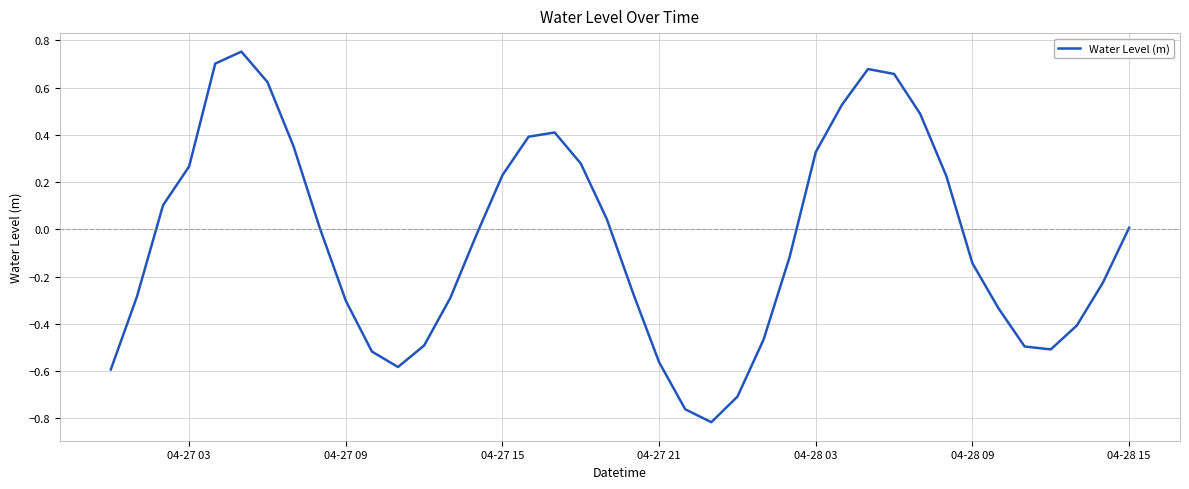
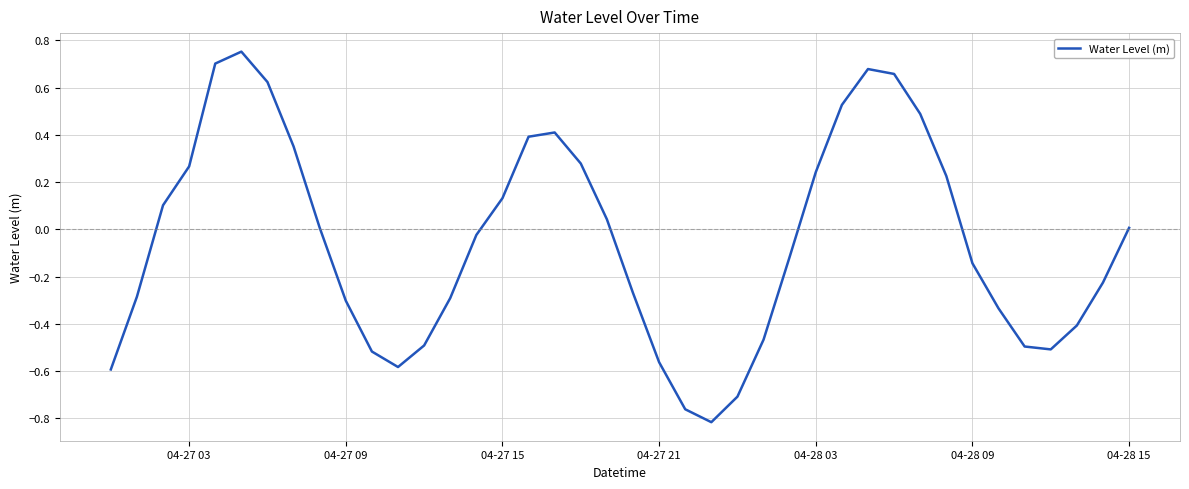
04-27 15: 0.23 -> 0.13
04-28 03: 0.33 -> 0.24
